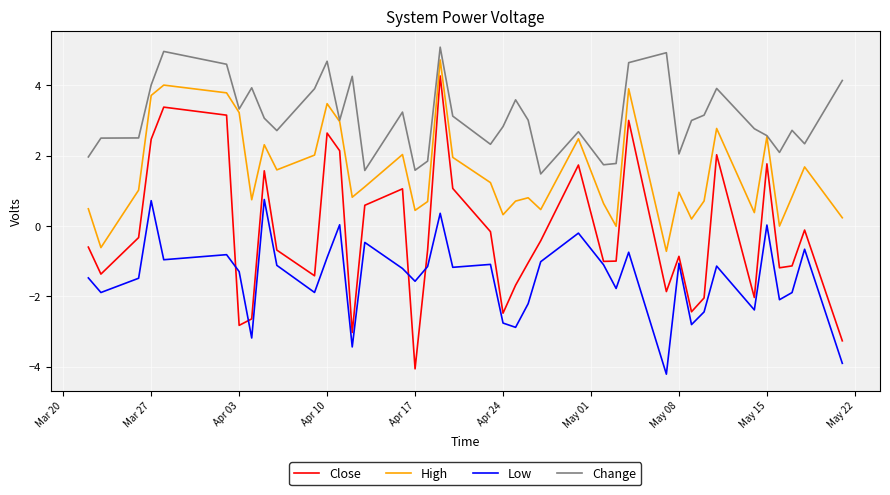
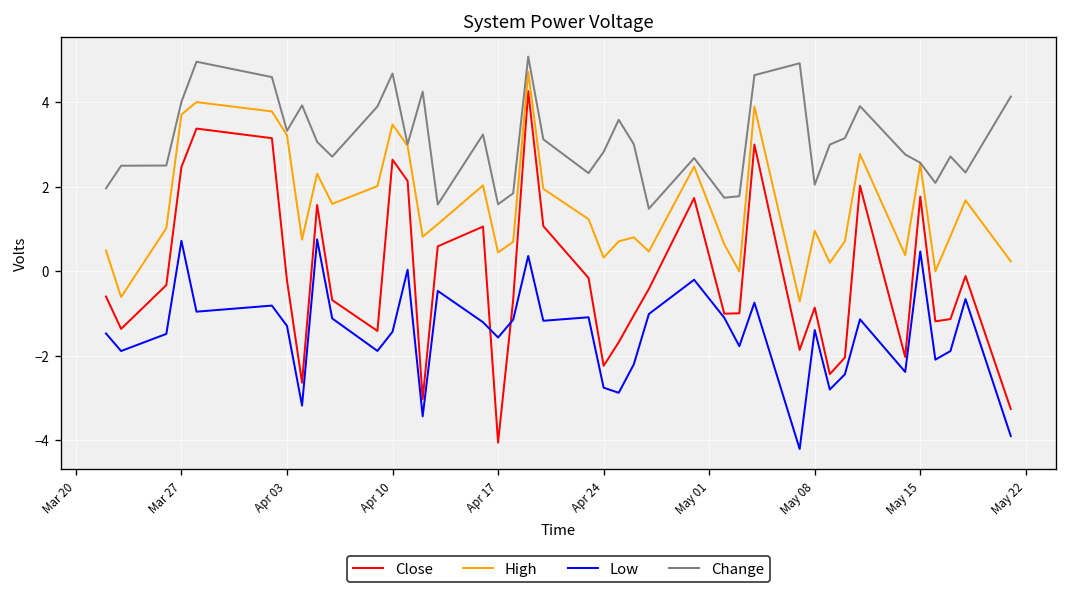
Close, Apr 03: -2.8 -> -0.2
Low, Apr 10: -0.9 -> -1.4
Close, Apr 24: -2.5 -> -2.2
Low, May 08: -1.1 -> -1.4
Low, May 15: 0.0 -> 0.5
